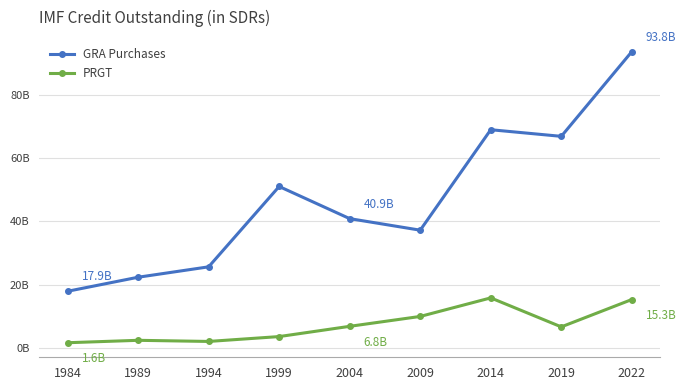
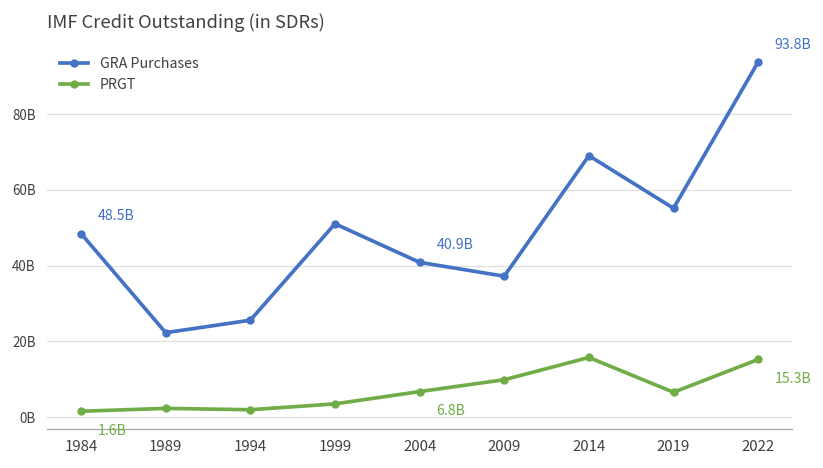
GRA Purchases, 1984: 17.9B -> 48.5B
GRA Purchases, 2019: 67000000000 -> 55000000000
